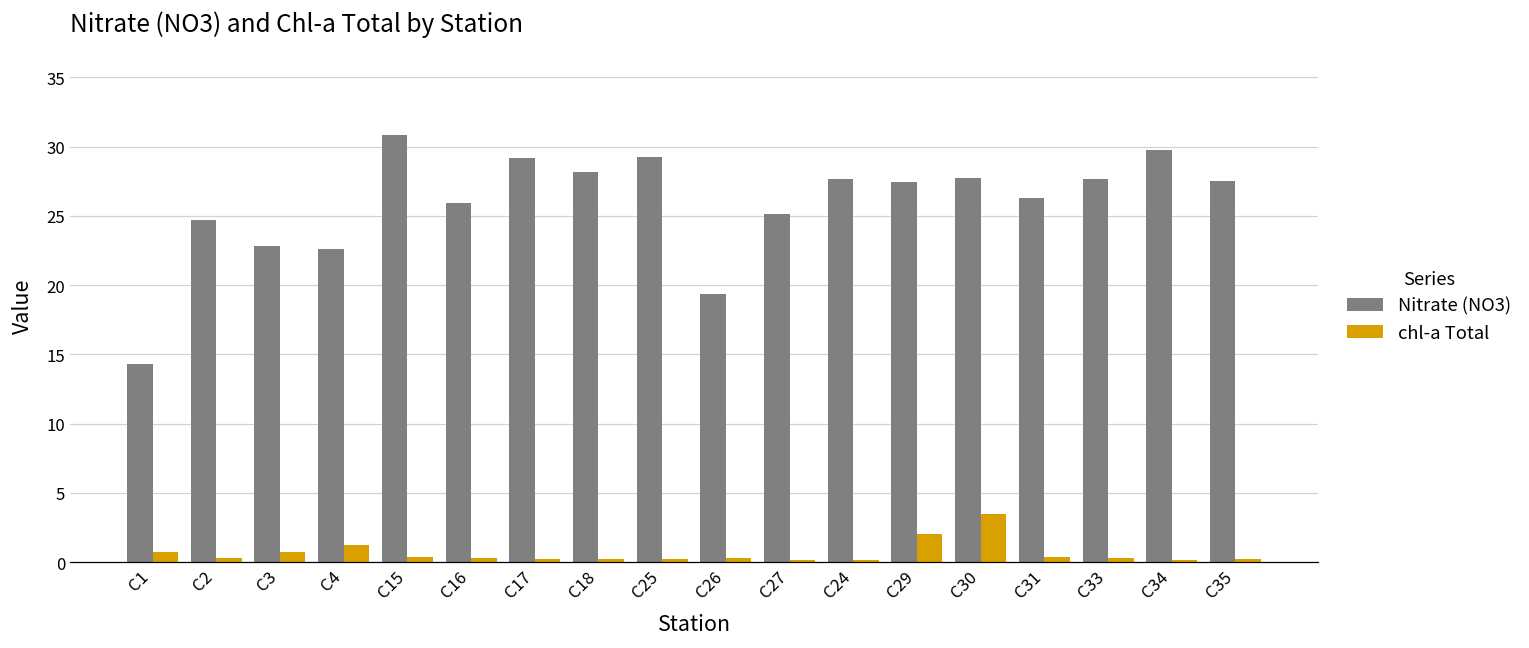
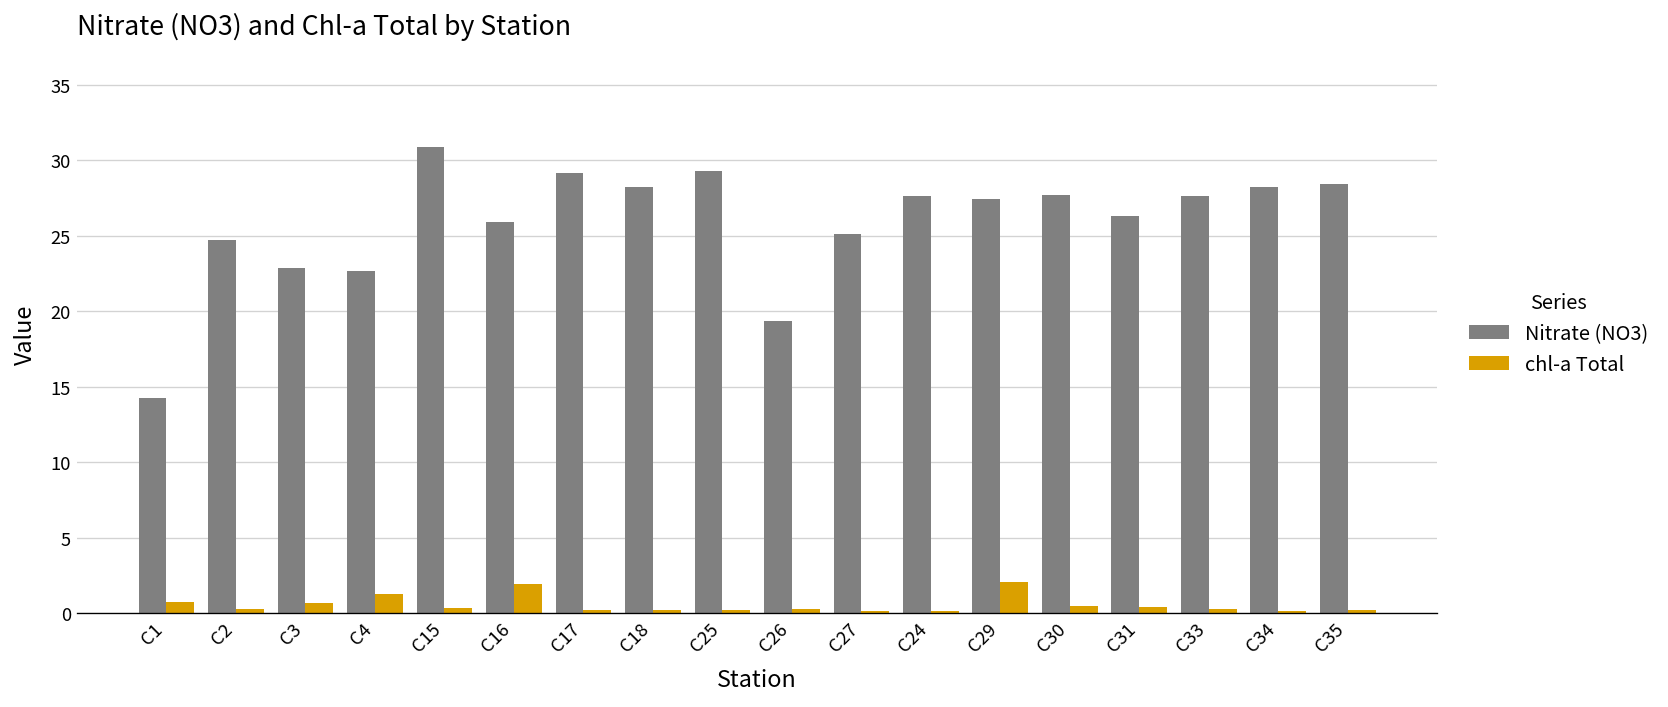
chl-a Total, C16: 0.3 -> 2.0
chl-a Total, C30: 3.5 -> 0.5
Nitrate (NO3), C34: 29.8 -> 28.2
Nitrate (NO3), C35: 27.5 -> 28.4
